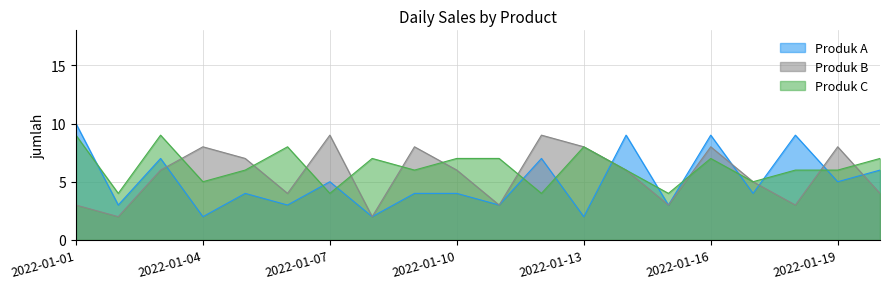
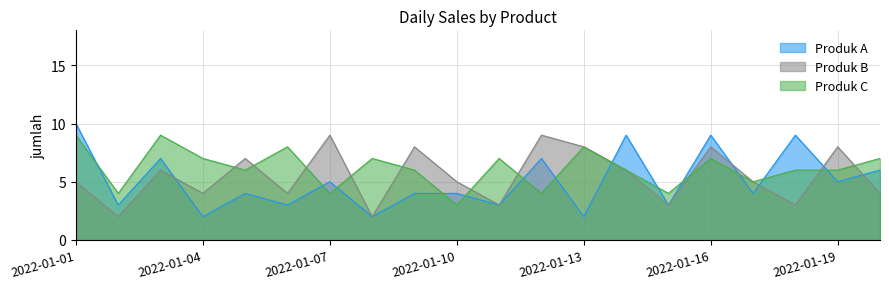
Produk B, 2022-01-01: 3 -> 5
Produk B, 2022-01-04: 8 -> 4
Produk C, 2022-01-04: 5 -> 7
Produk B, 2022-01-10: 6 -> 5
Produk C, 2022-01-10: 7 -> 3
